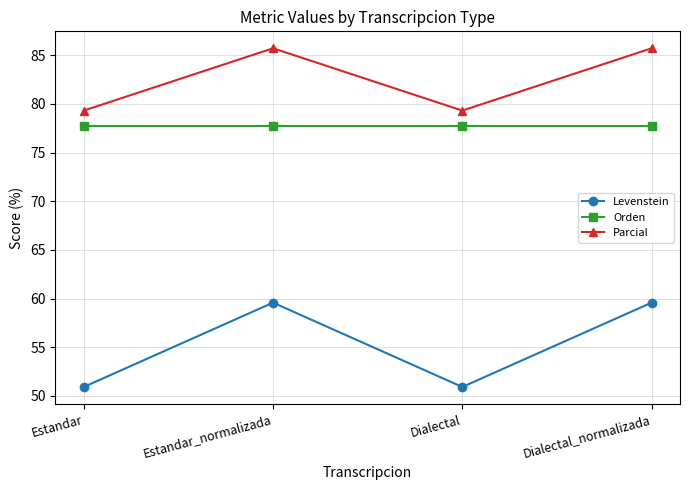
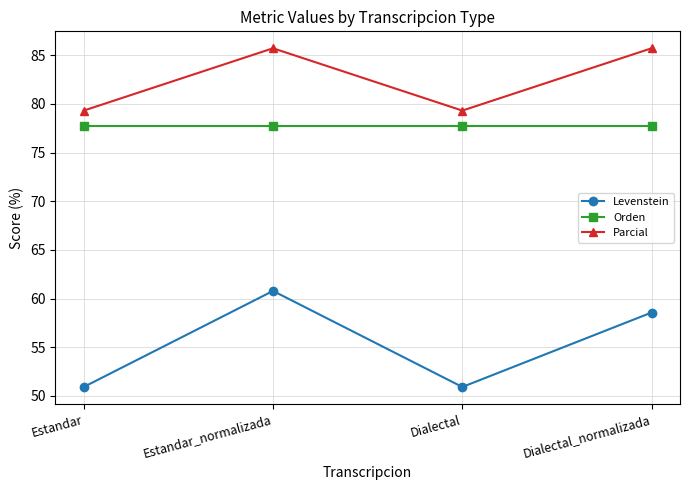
Levenstein, Estandar_normalizada: 60 -> 61
Levenstein, Dialectal_normalizada: 60 -> 59
